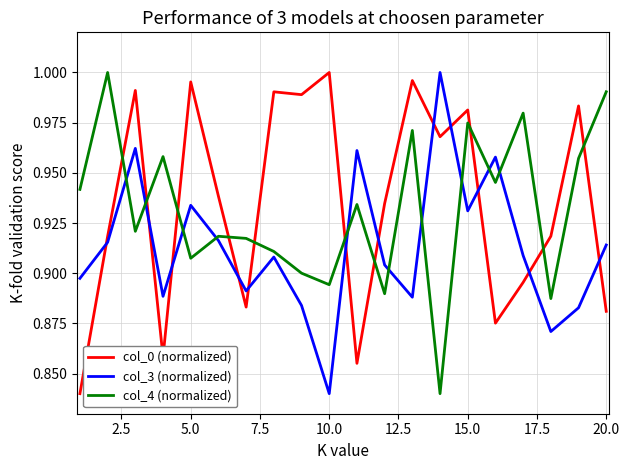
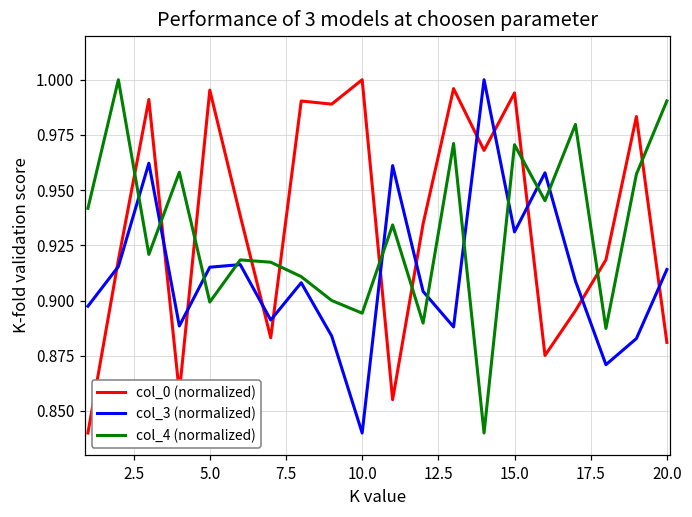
col_3 (normalized), 5.0: 0.934 -> 0.915
col_4 (normalized), 5.0: 0.907 -> 0.899
col_0 (normalized), 15.0: 0.981 -> 0.994
col_4 (normalized), 15.0: 0.975 -> 0.971
